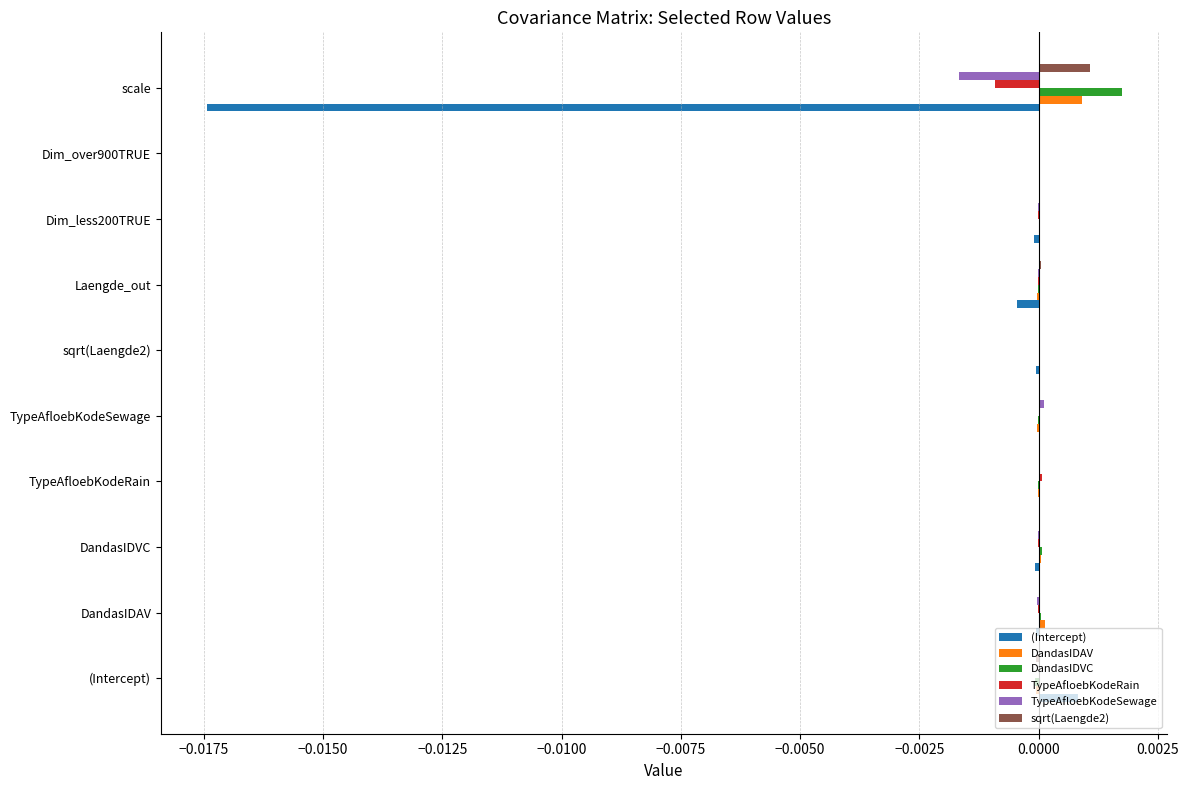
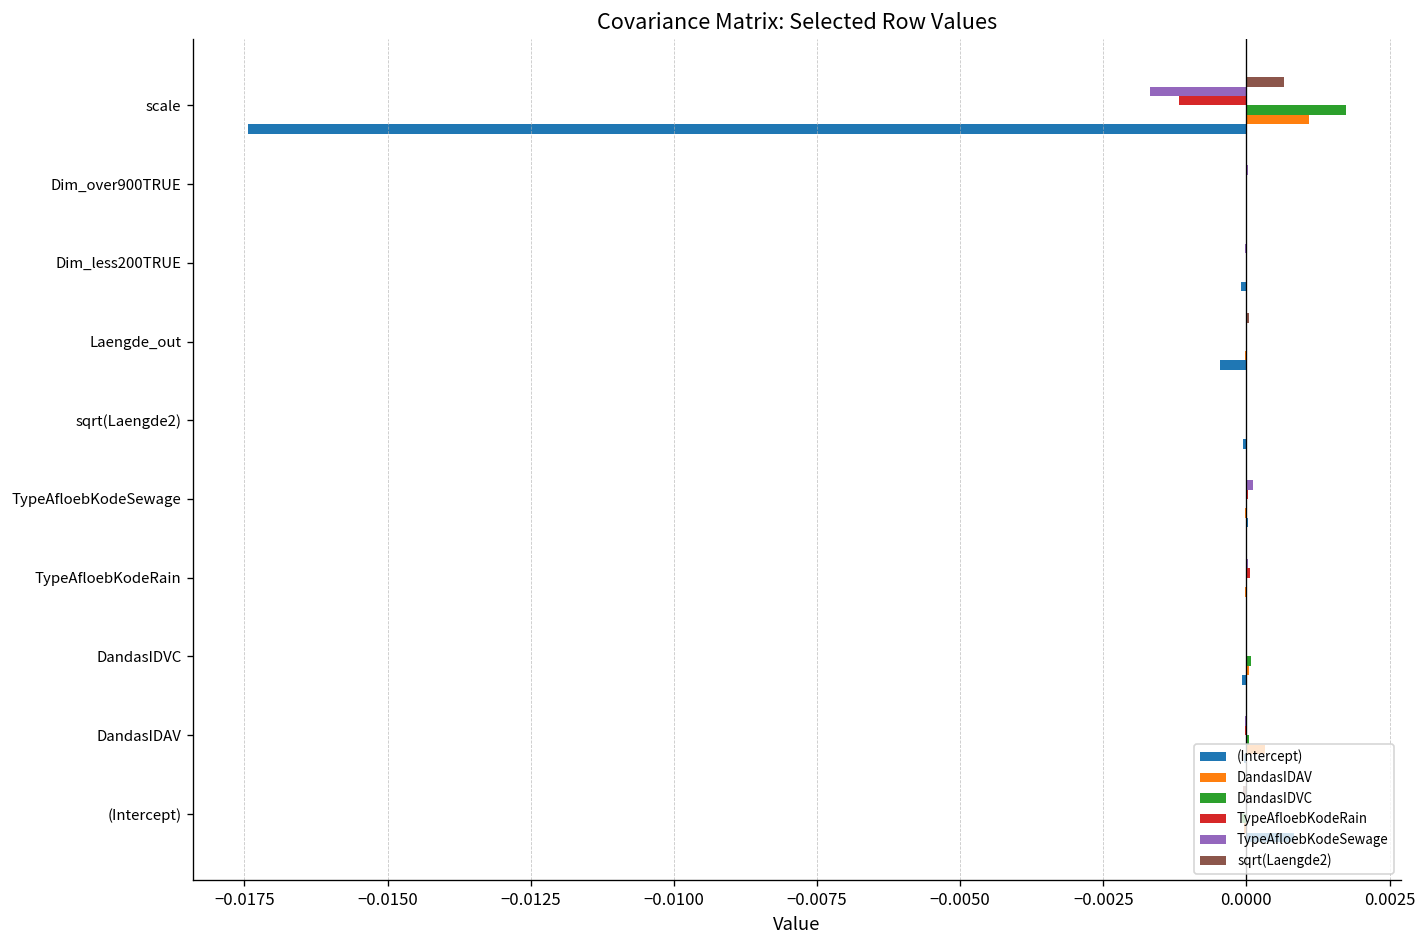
sqrt(Laengde2), scale: 0.0011 -> 0.0006
TypeAfloebKodeRain, scale: -0.0009 -> -0.0012
DandasIDAV, scale: 0.0009 -> 0.0011
DandasIDAV, DandasIDAV: 0.0001 -> 0.0003
